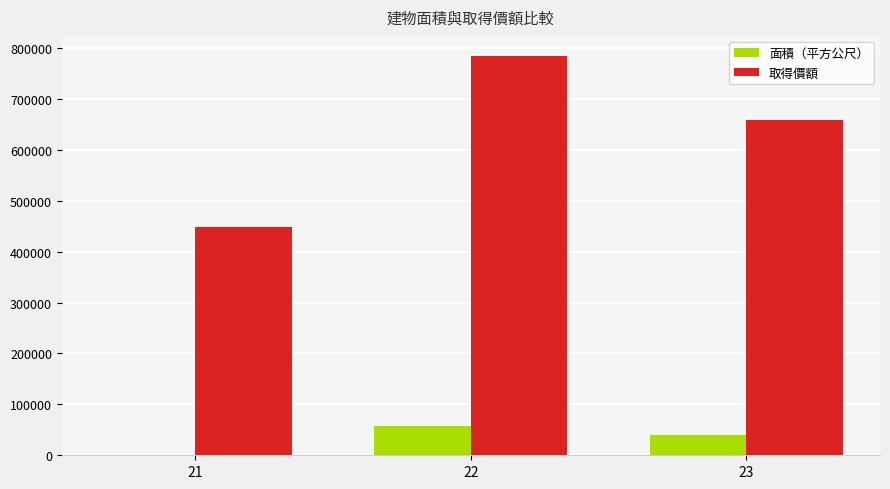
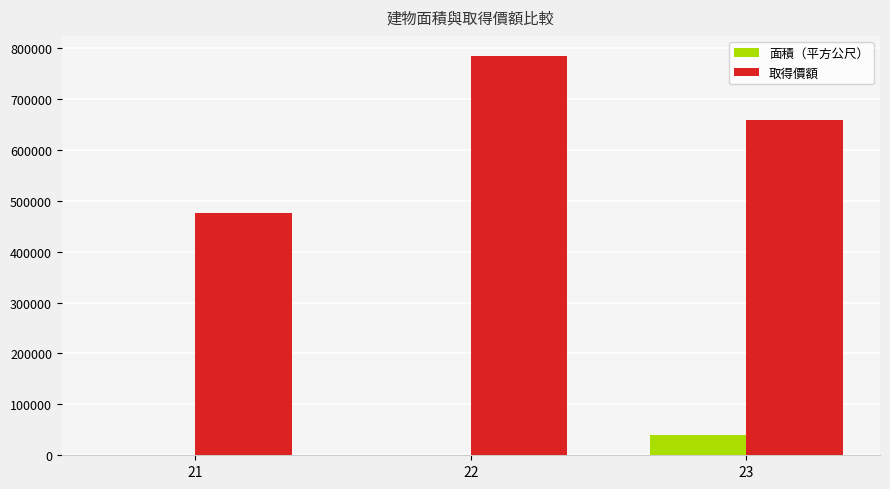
取得價額, 21: 450000 -> 470000
面積（平方公尺）, 22: 60000 -> 0
